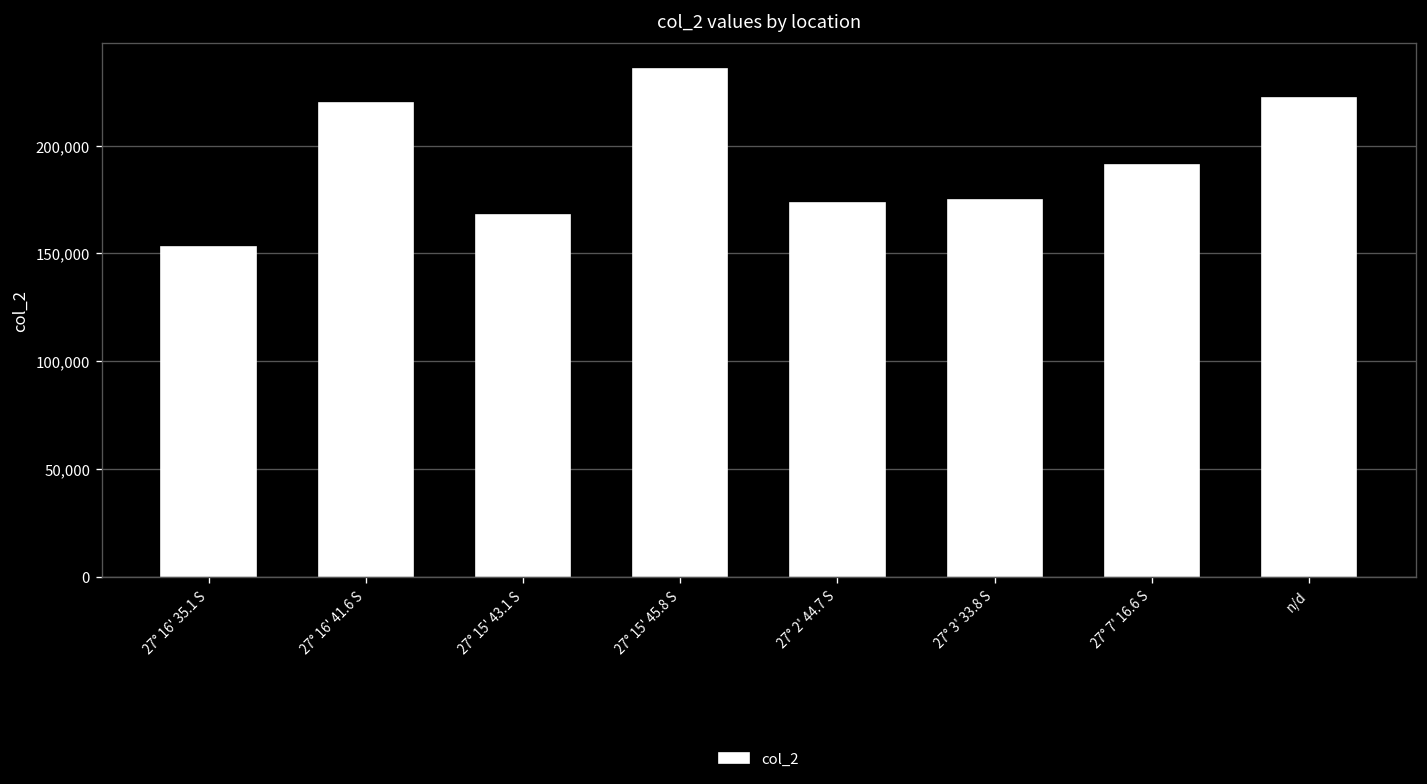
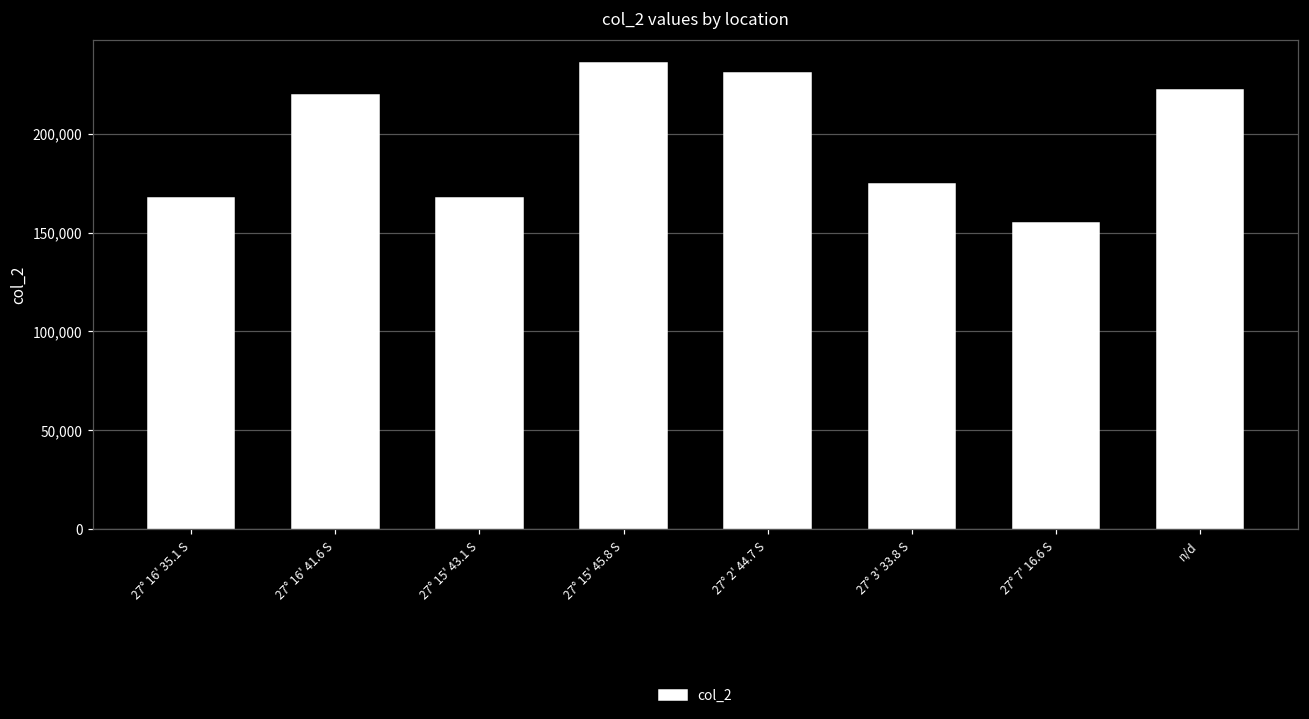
27° 16' 35.1 S: 153,000 -> 168,000
27° 2' 44.7 S: 173,000 -> 231,000
27° 7' 16.6 S: 191,000 -> 155,000
